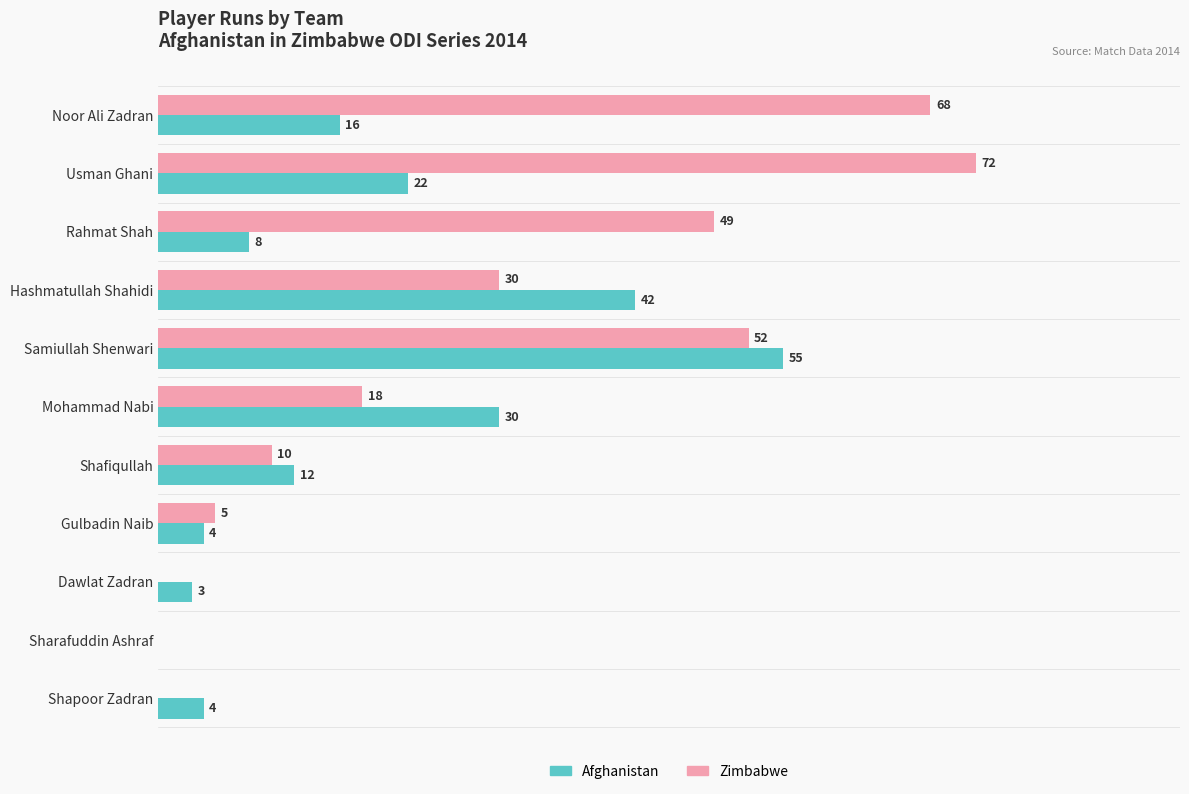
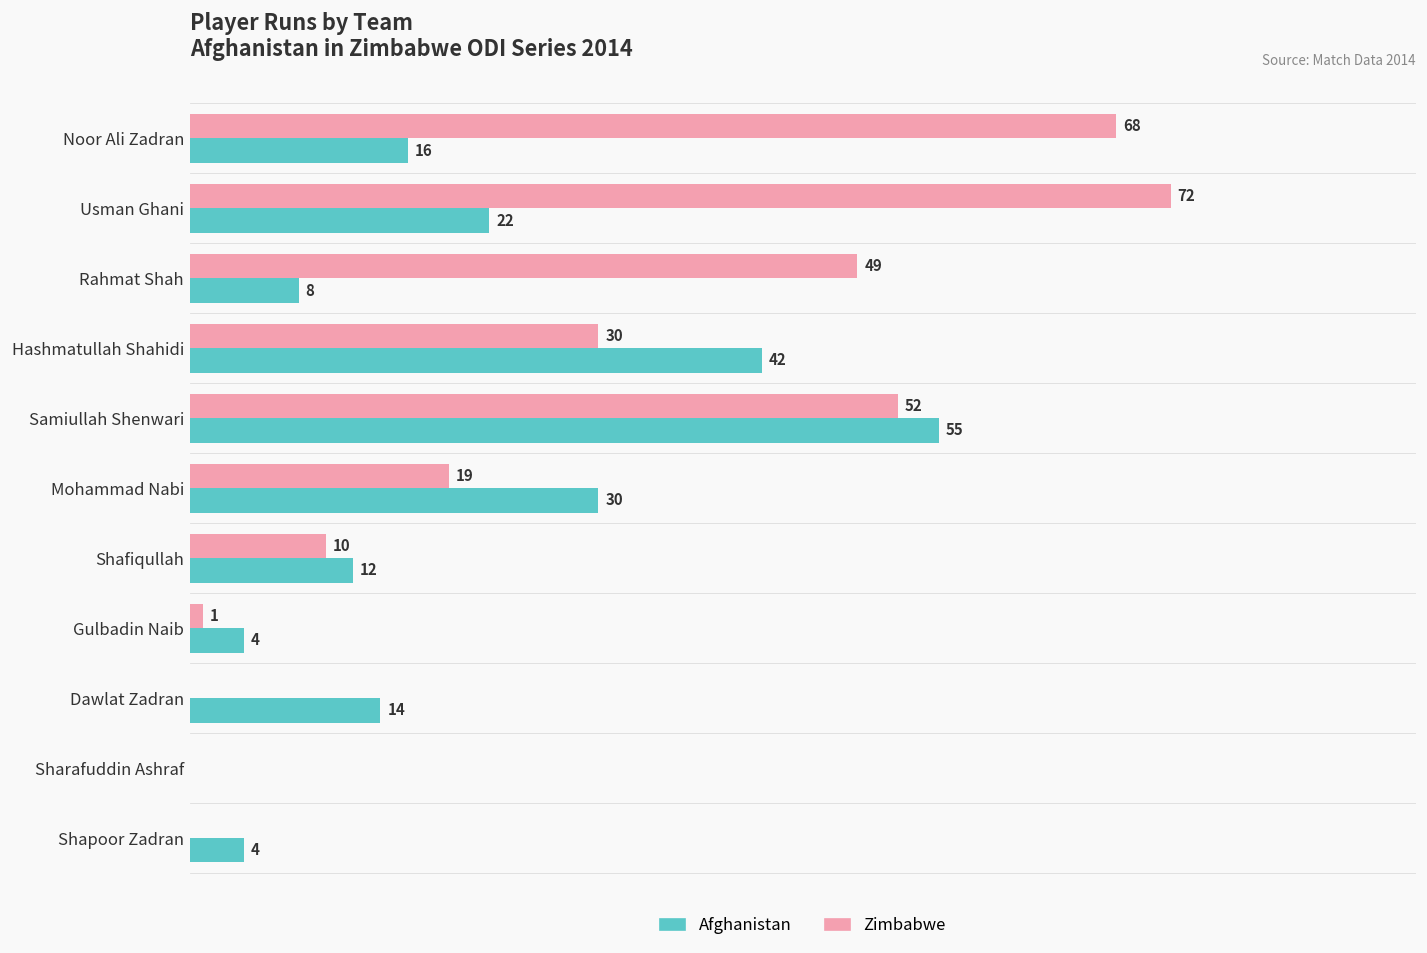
Zimbabwe, Mohammad Nabi: 18 -> 19
Zimbabwe, Gulbadin Naib: 5 -> 1
Afghanistan, Dawlat Zadran: 3 -> 14
